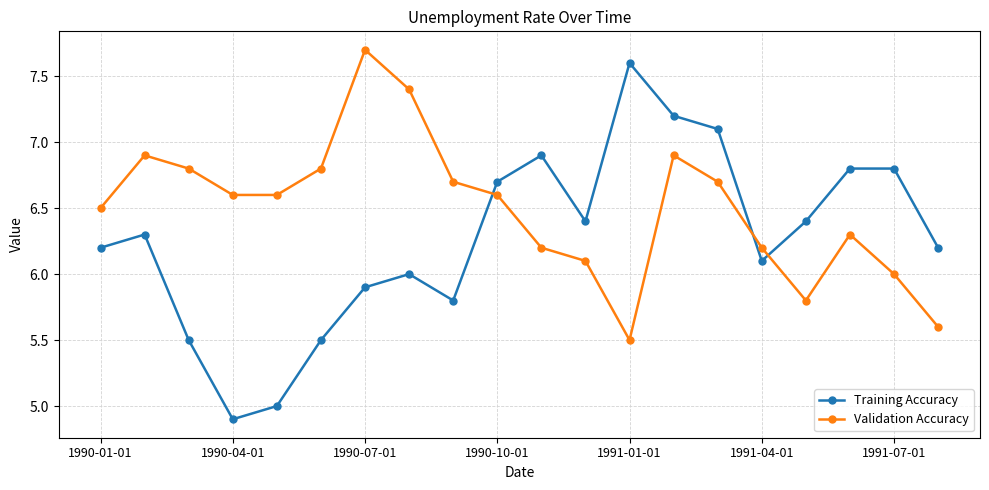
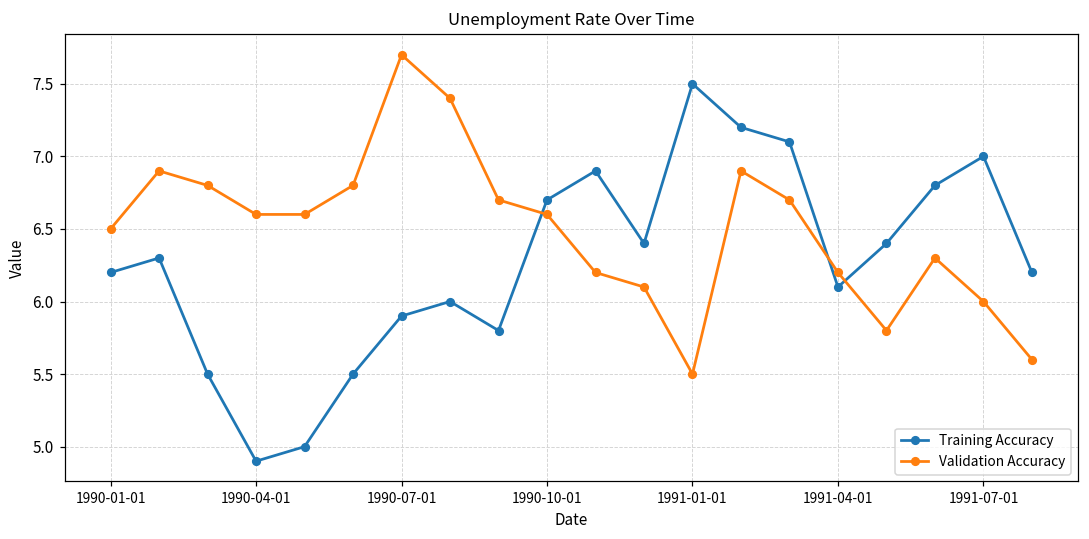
Training Accuracy, 1991-01-01: 7.6 -> 7.5
Training Accuracy, 1991-07-01: 6.8 -> 7.0
